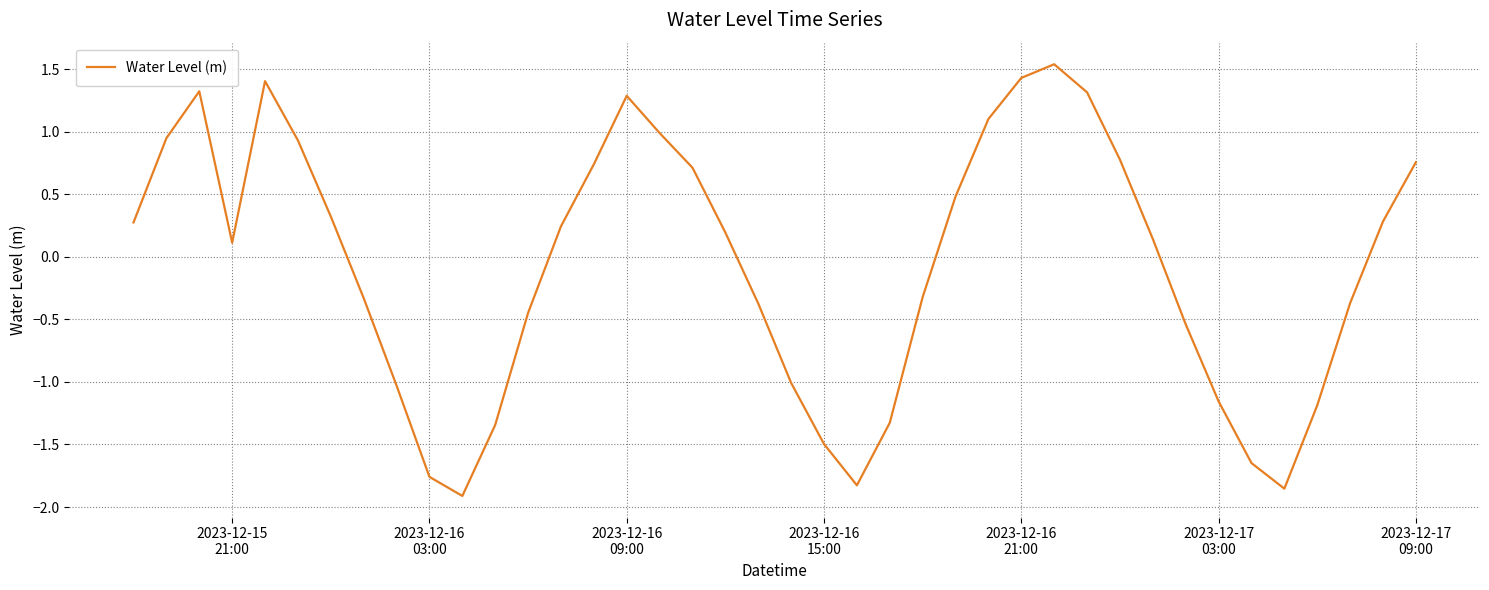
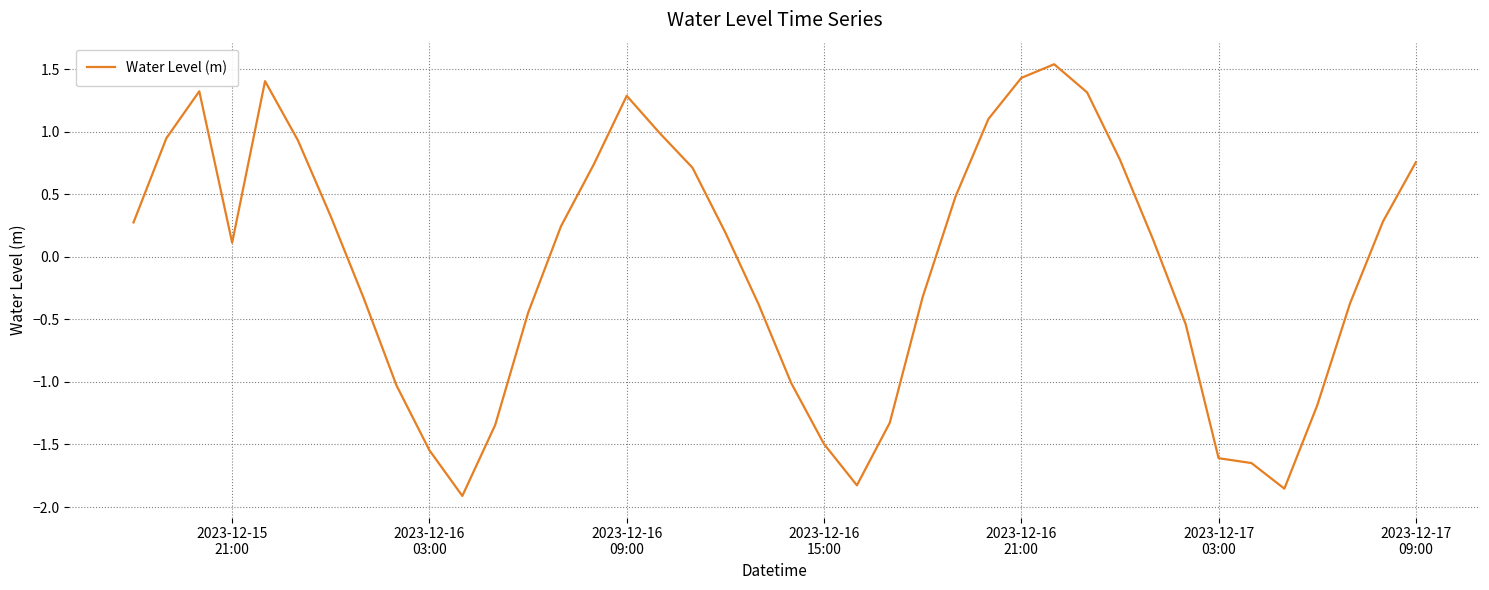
2023-12-16 03:00: -1.76 -> -1.55
2023-12-17 03:00: -1.15 -> -1.61
